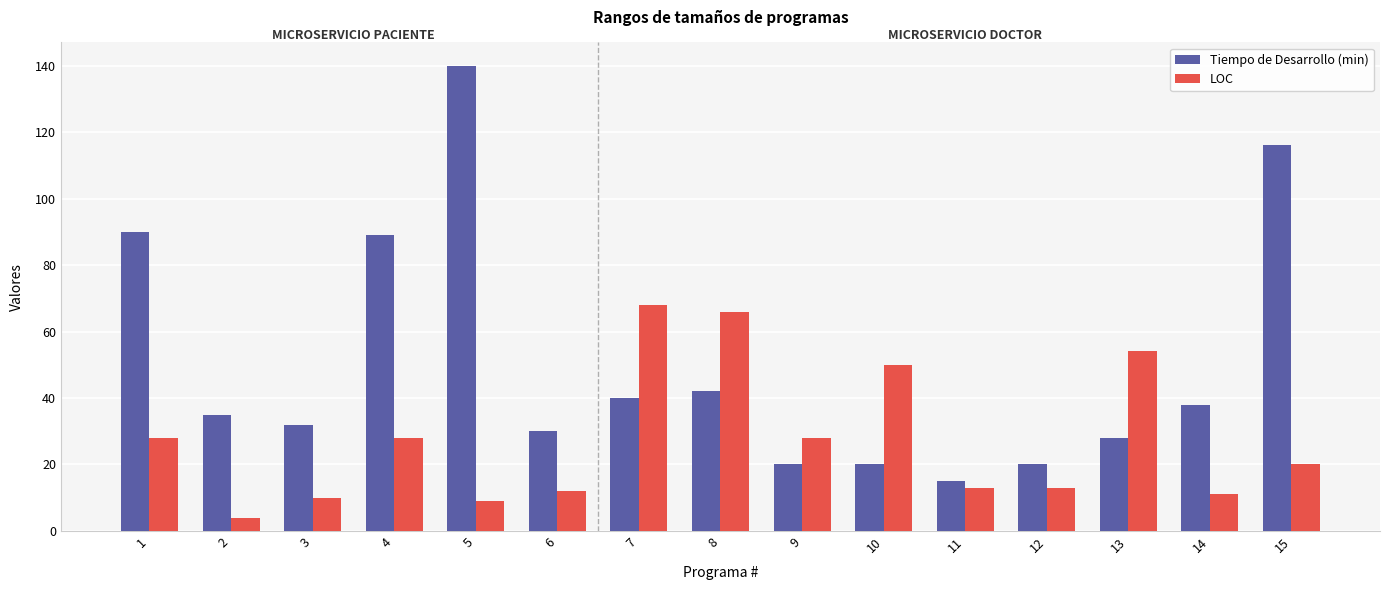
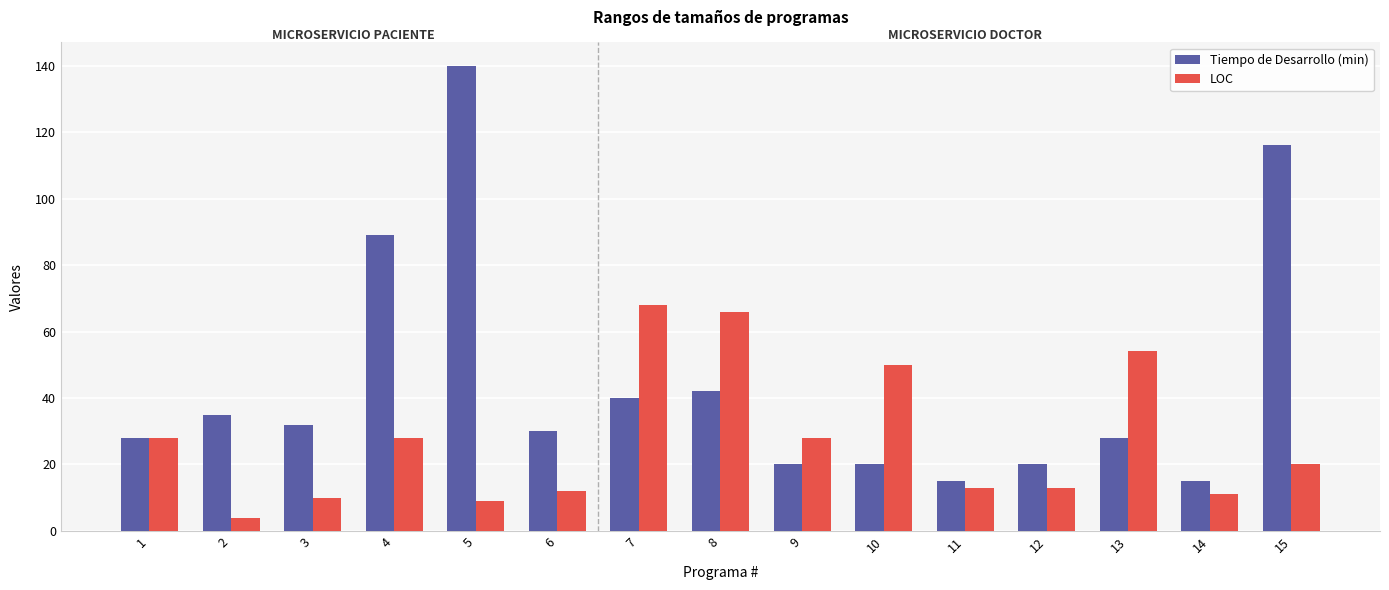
Tiempo de Desarrollo (min), 1: 90 -> 28
Tiempo de Desarrollo (min), 14: 38 -> 15
